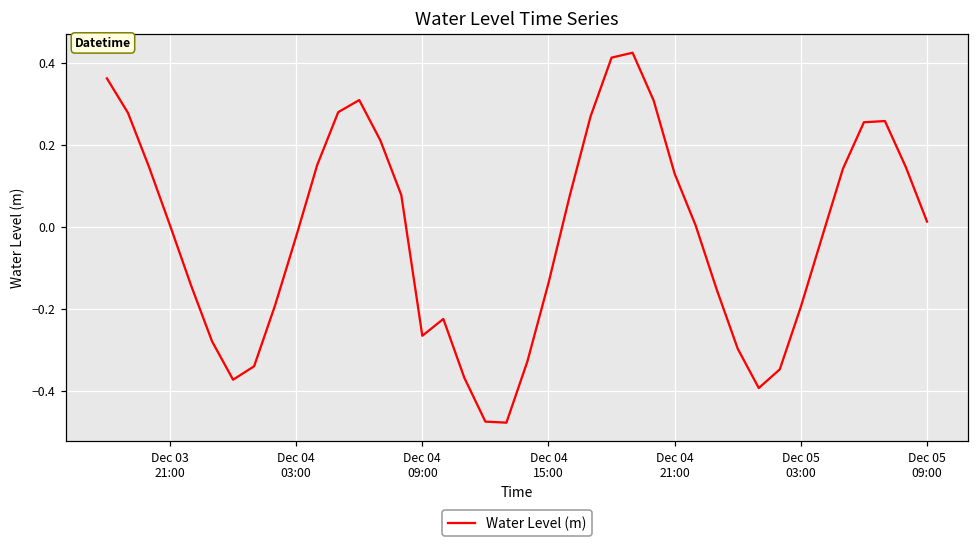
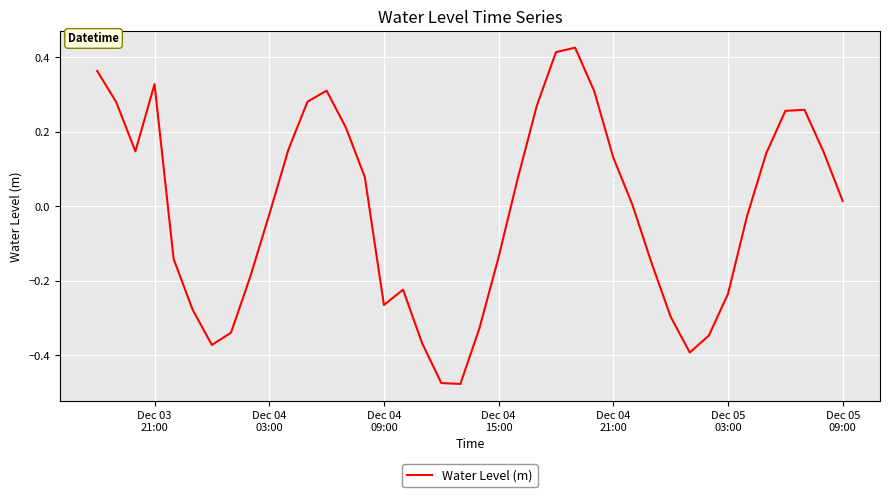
Dec 03 21:00: 0.00 -> 0.33
Dec 05 03:00: -0.19 -> -0.24
